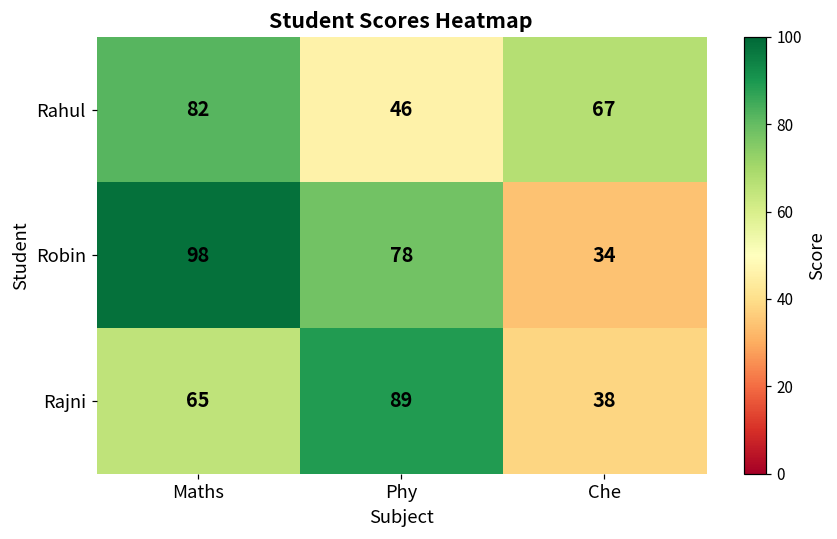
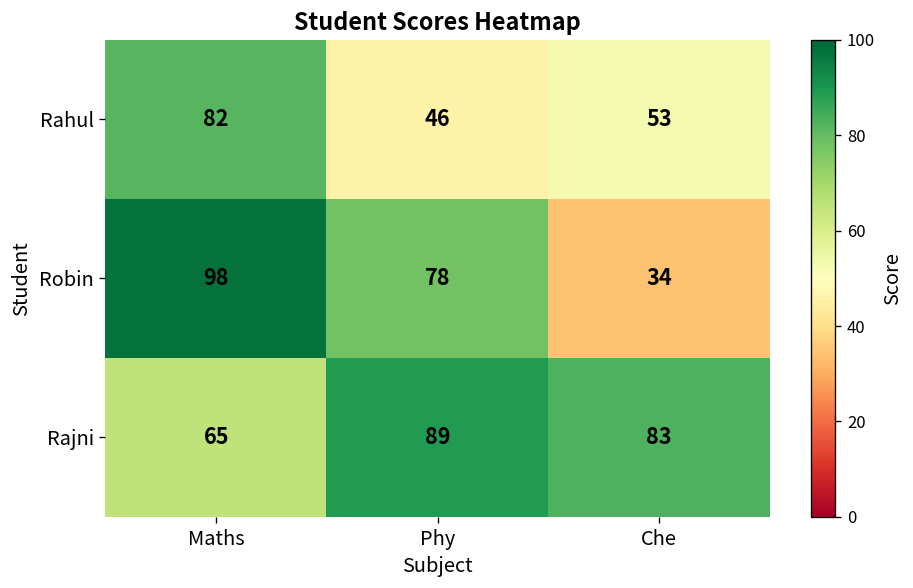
Rahul, Che: 67 -> 53
Rajni, Che: 38 -> 83
